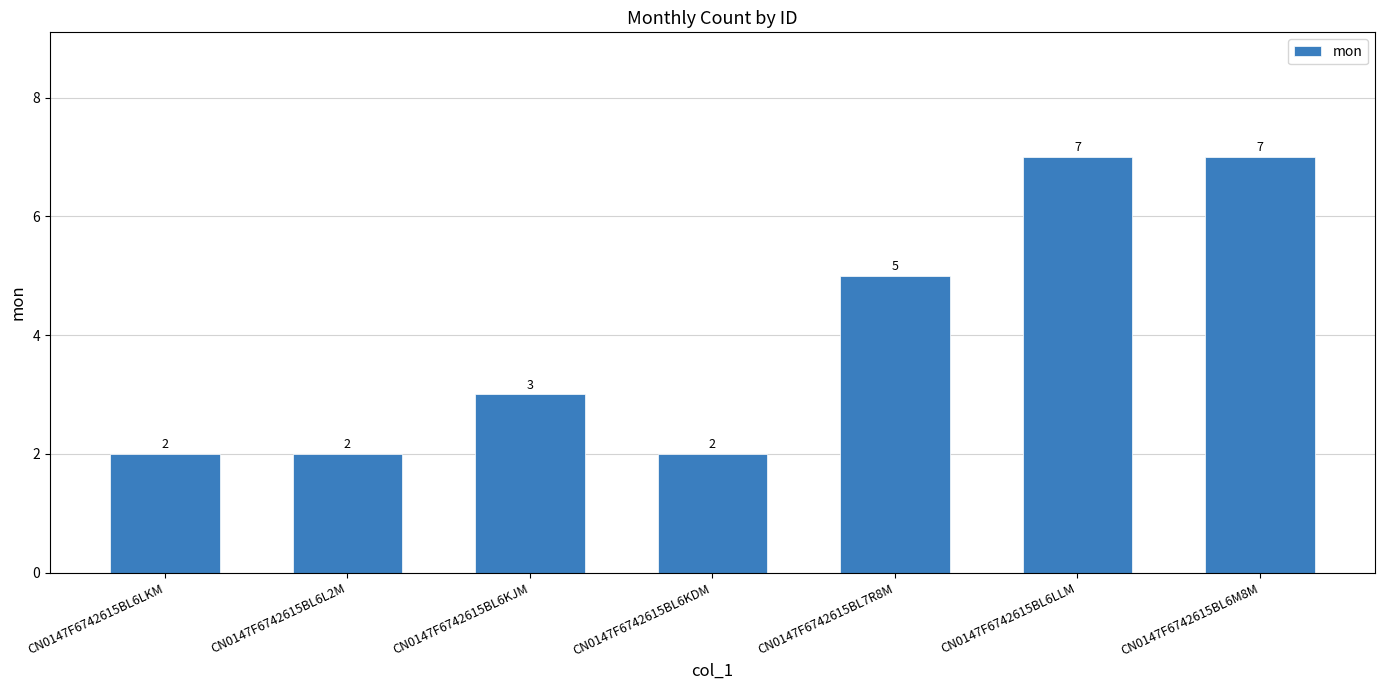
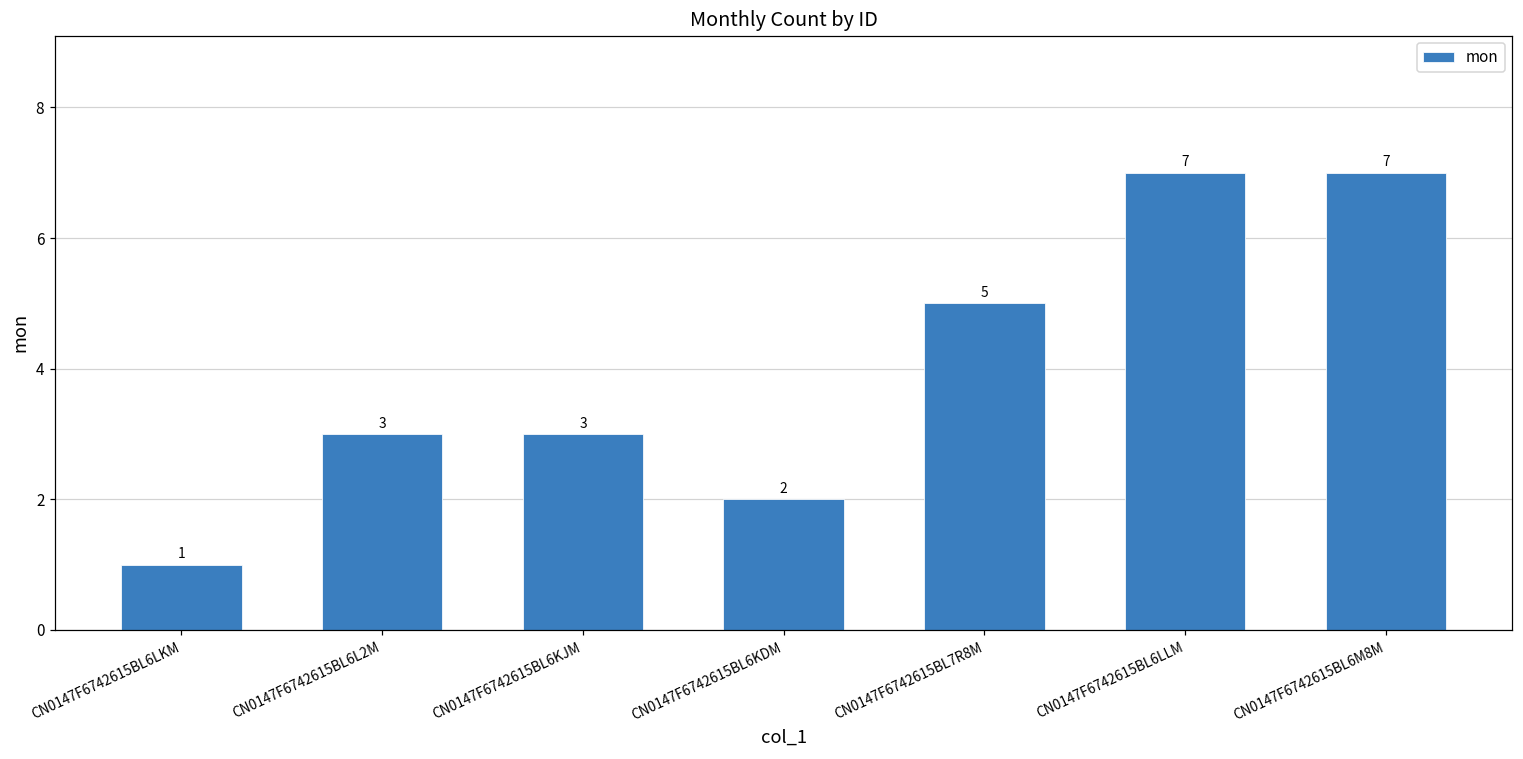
CN0147F6742615BL6LKM: 2 -> 1
CN0147F6742615BL6L2M: 2 -> 3
